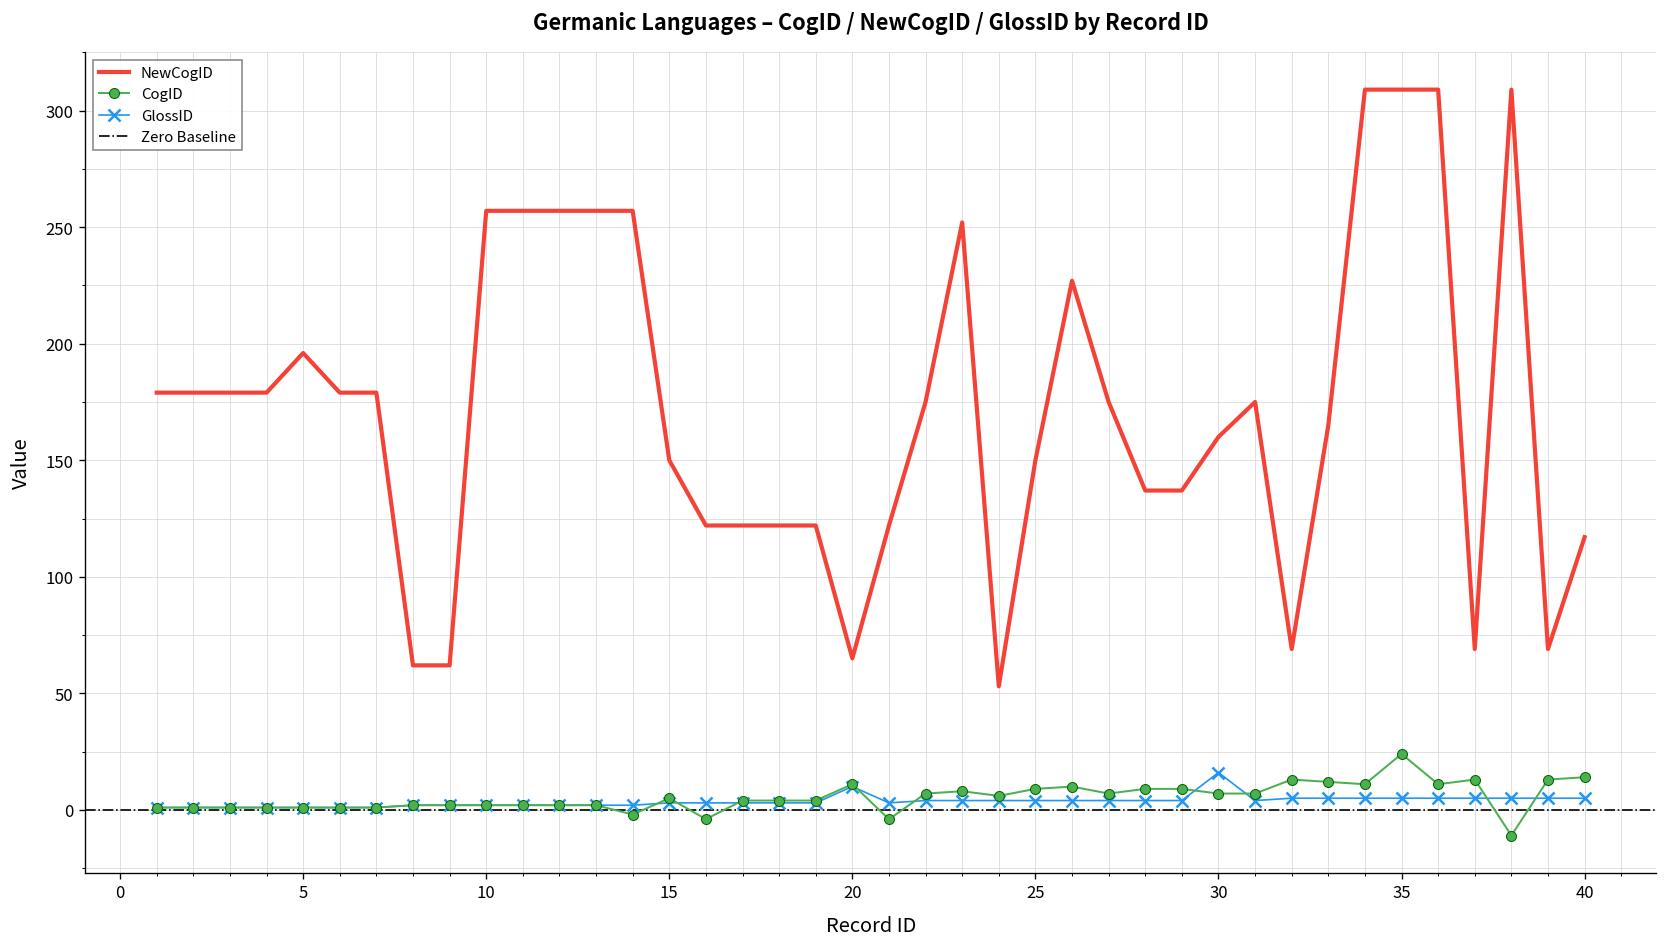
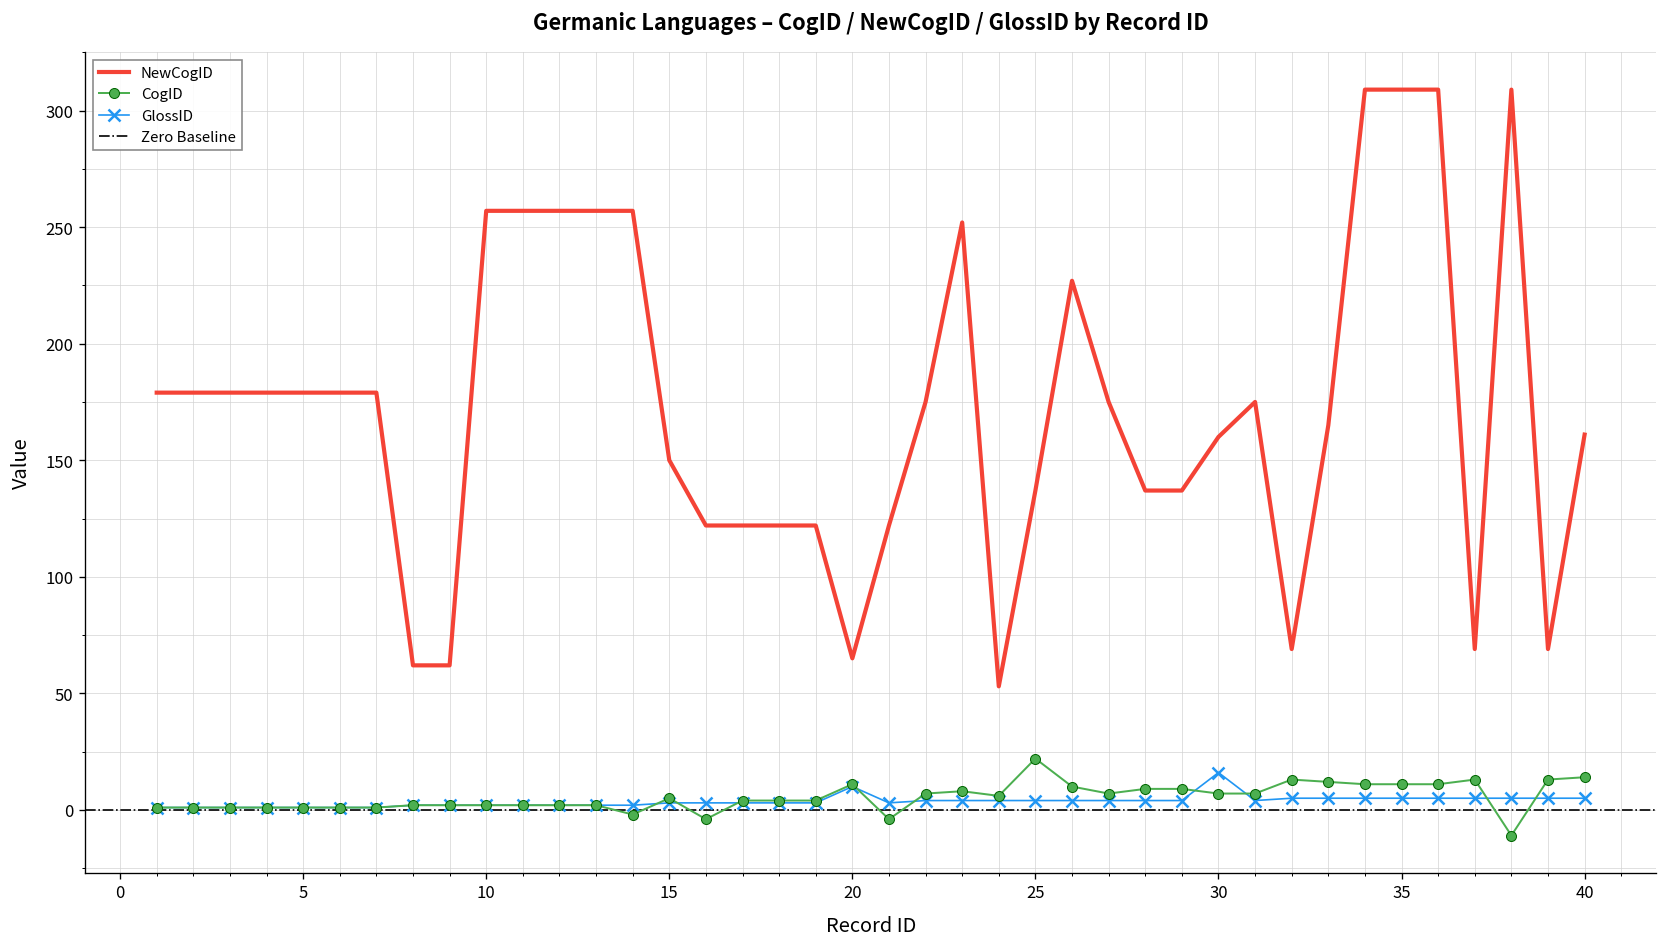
NewCogID, 5: 196 -> 179
NewCogID, 25: 150 -> 137
CogID, 25: 9 -> 22
CogID, 35: 24 -> 11
NewCogID, 40: 117 -> 161
